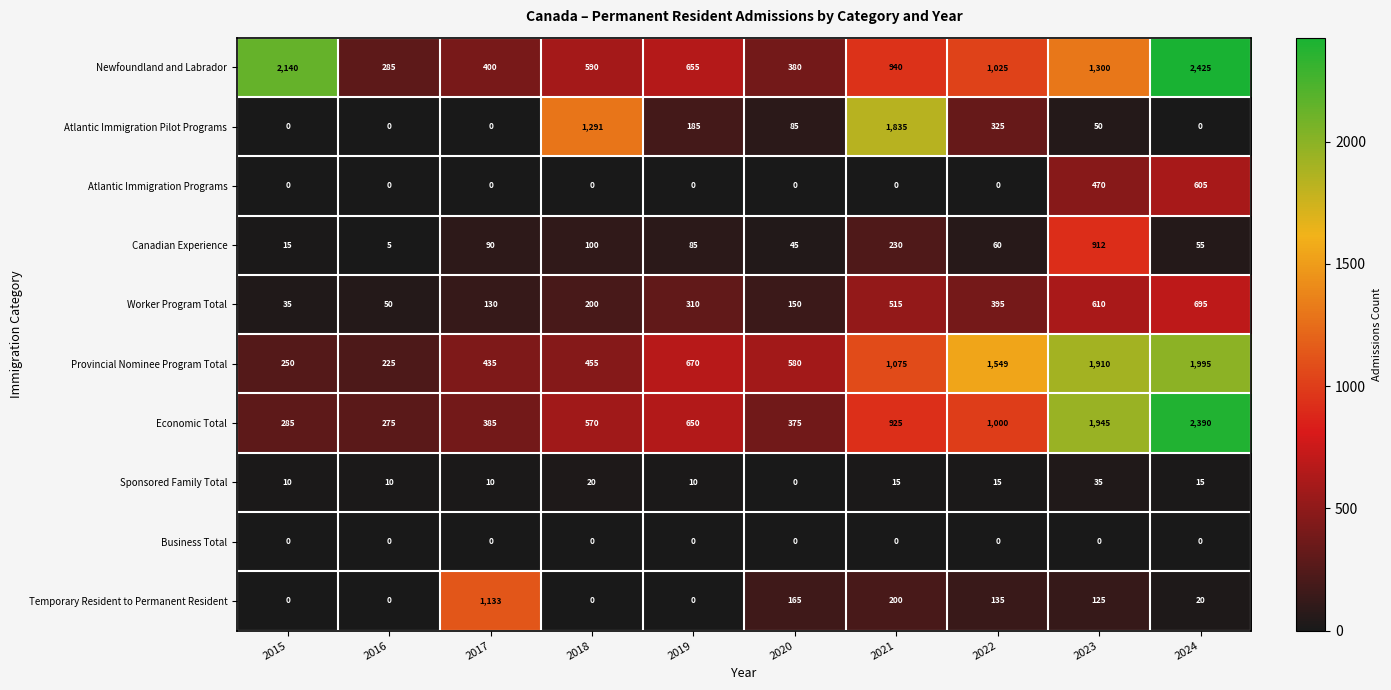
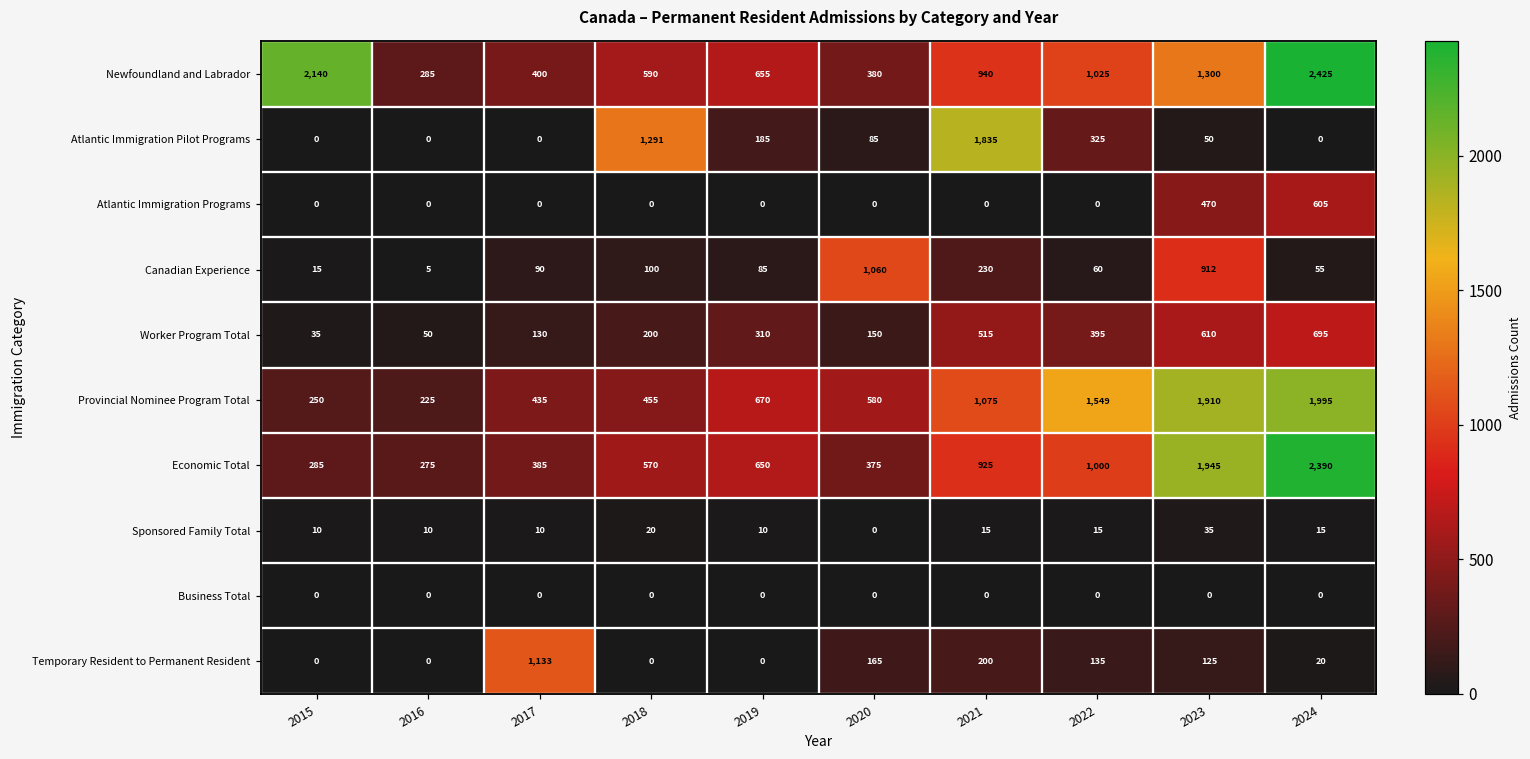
Canadian Experience, 2020: 45 -> 1,060
